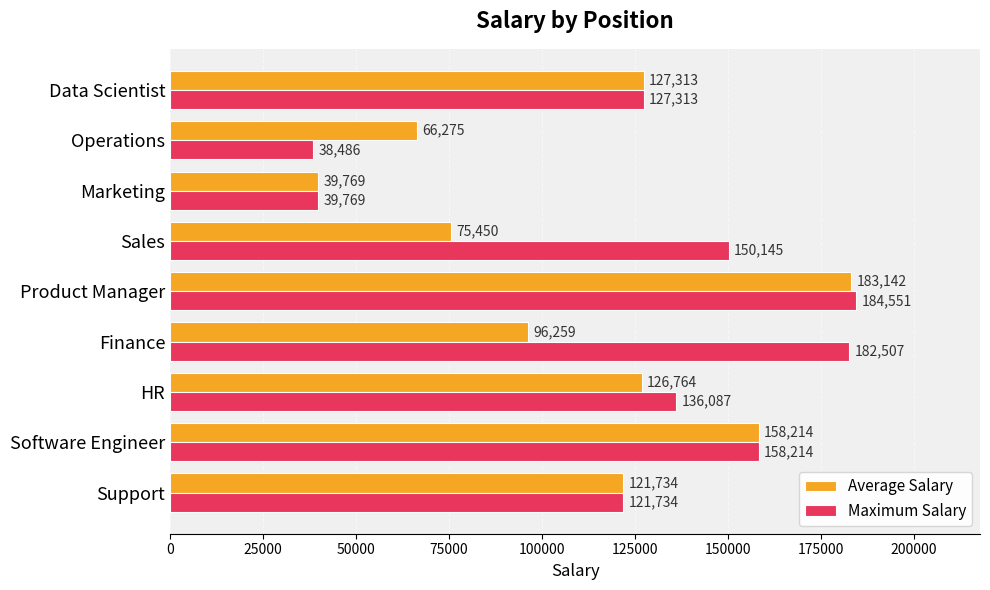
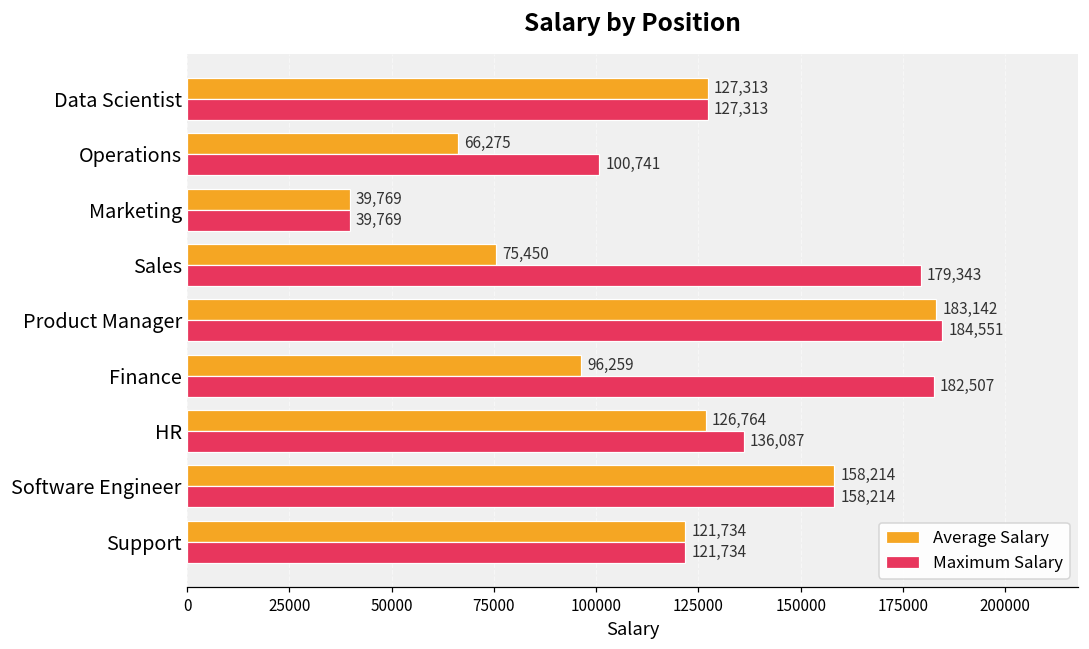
Maximum Salary, Operations: 38,486 -> 100,741
Maximum Salary, Sales: 150,145 -> 179,343
